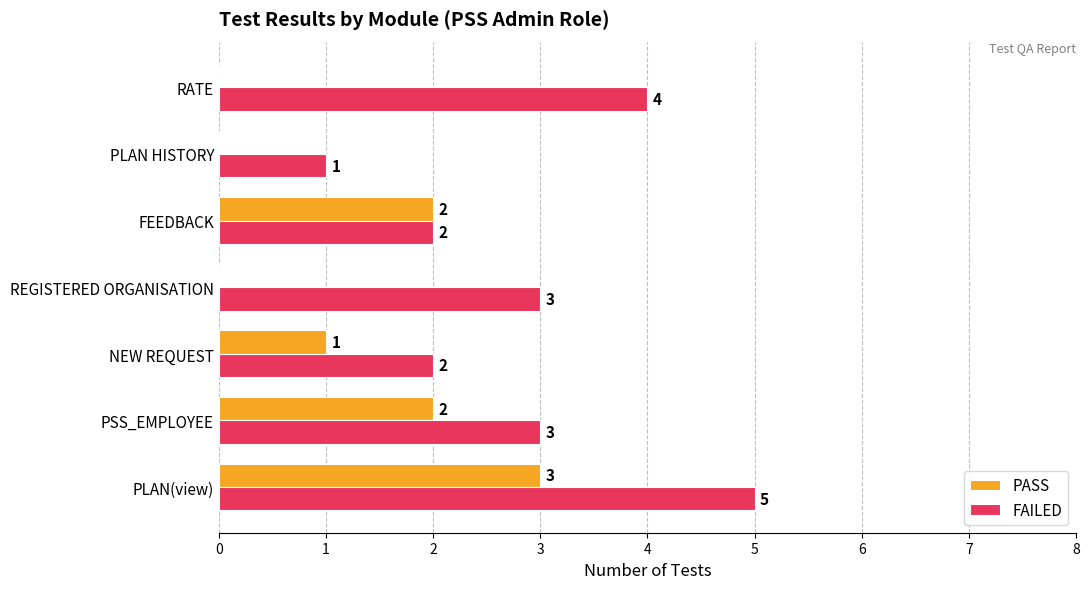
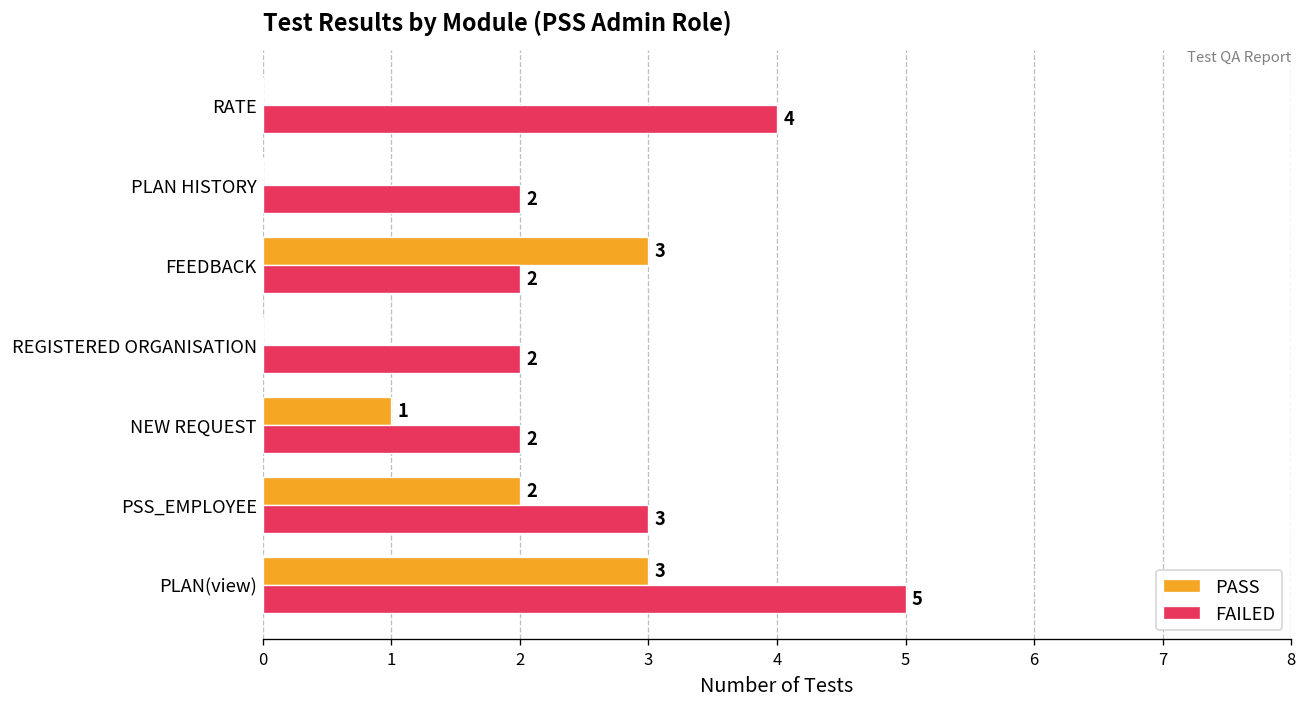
FAILED, PLAN HISTORY: 1 -> 2
PASS, FEEDBACK: 2 -> 3
FAILED, REGISTERED ORGANISATION: 3 -> 2
